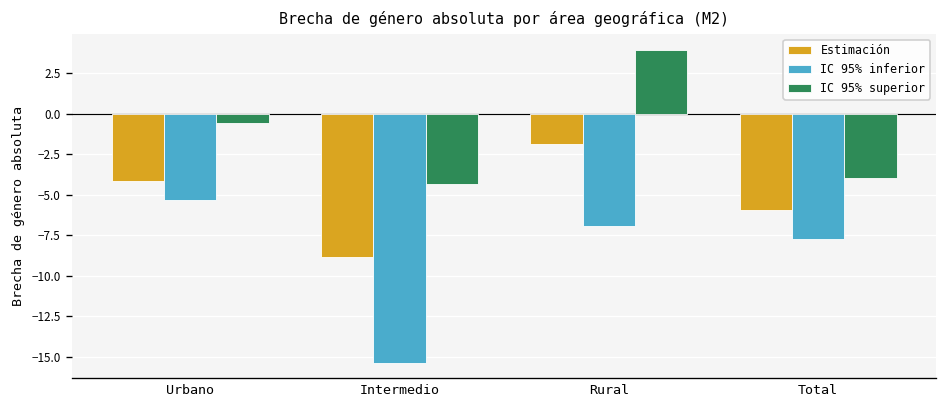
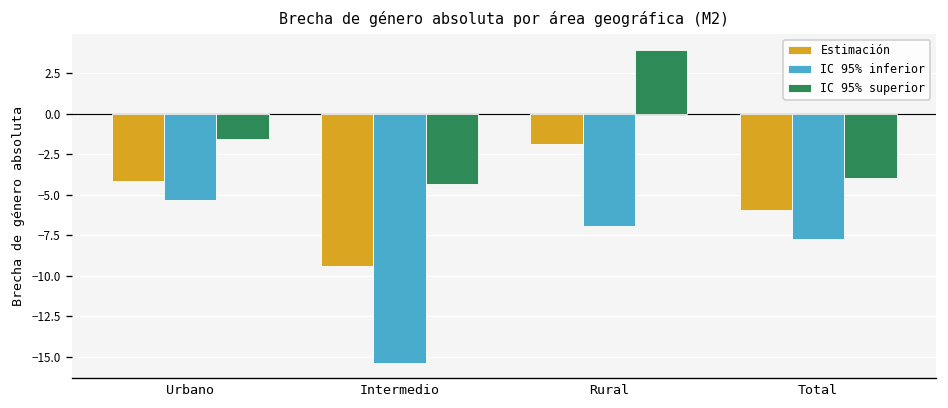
IC 95% superior, Urbano: -0.6 -> -1.6
Estimación, Intermedio: -8.8 -> -9.4
